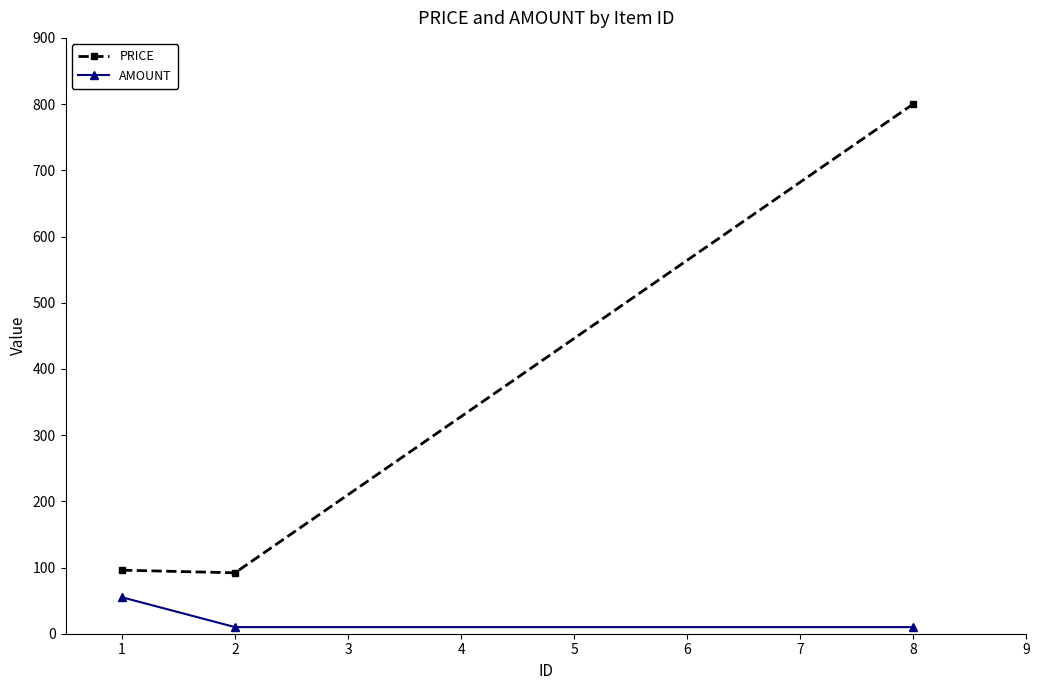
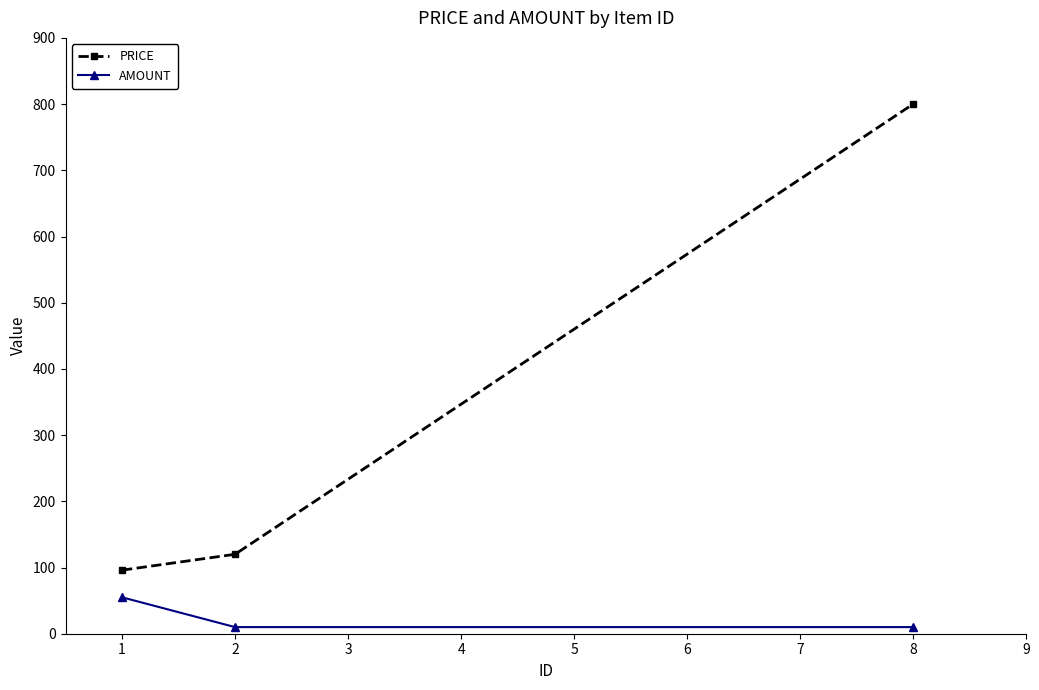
PRICE, 2: 90 -> 120
